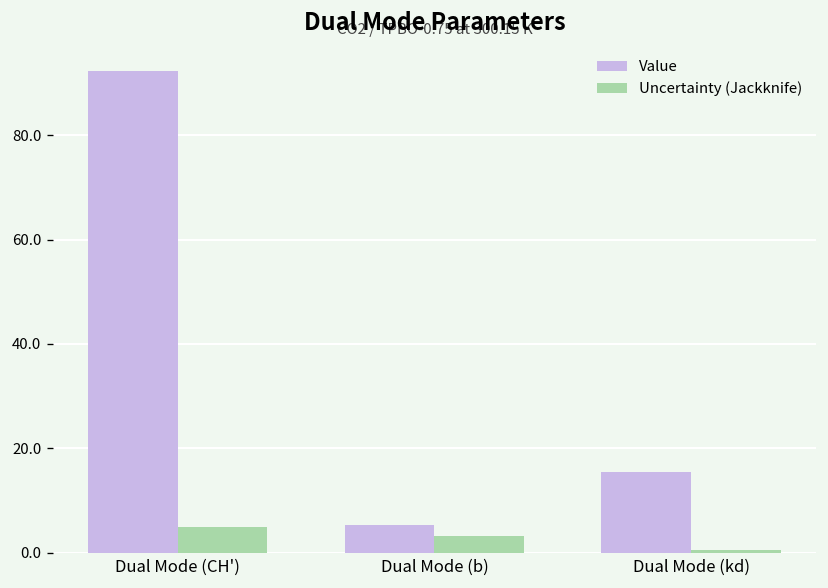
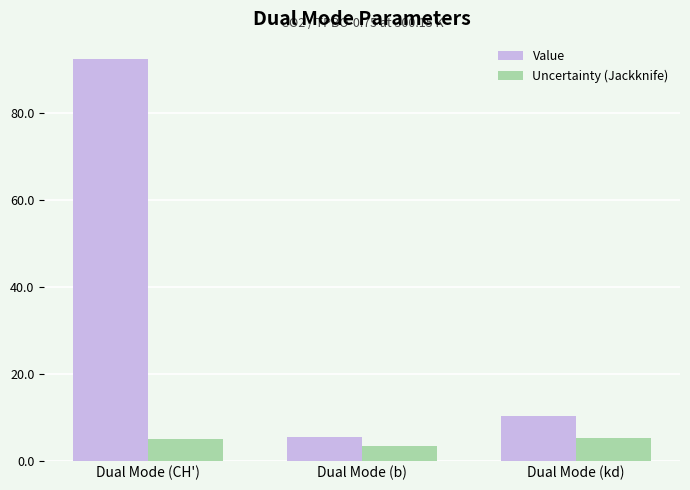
Value, Dual Mode (kd): 15 -> 10
Uncertainty (Jackknife), Dual Mode (kd): 0 -> 5
